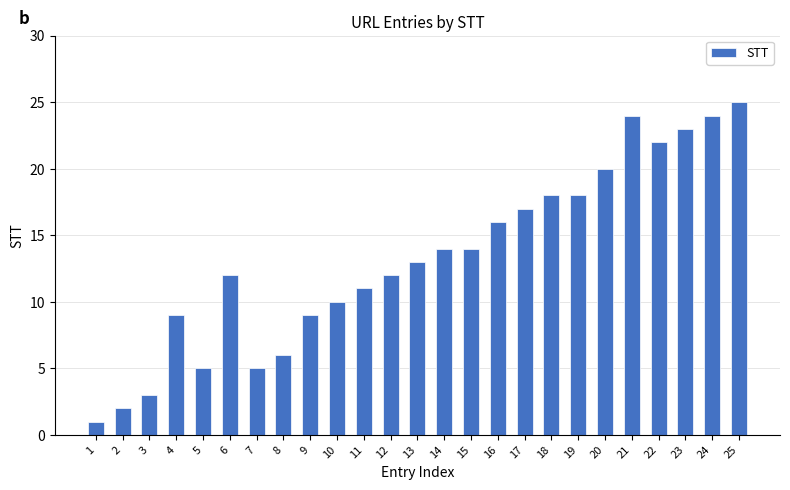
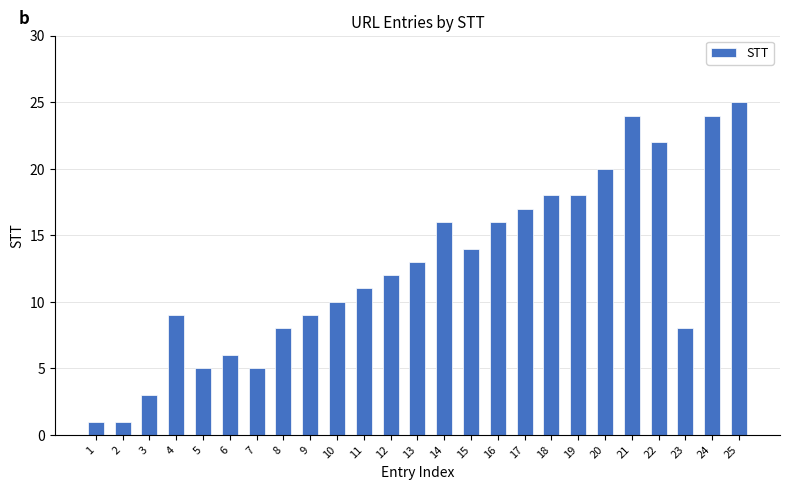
2: 2 -> 1
6: 12 -> 6
8: 6 -> 8
14: 14 -> 16
23: 23 -> 8
